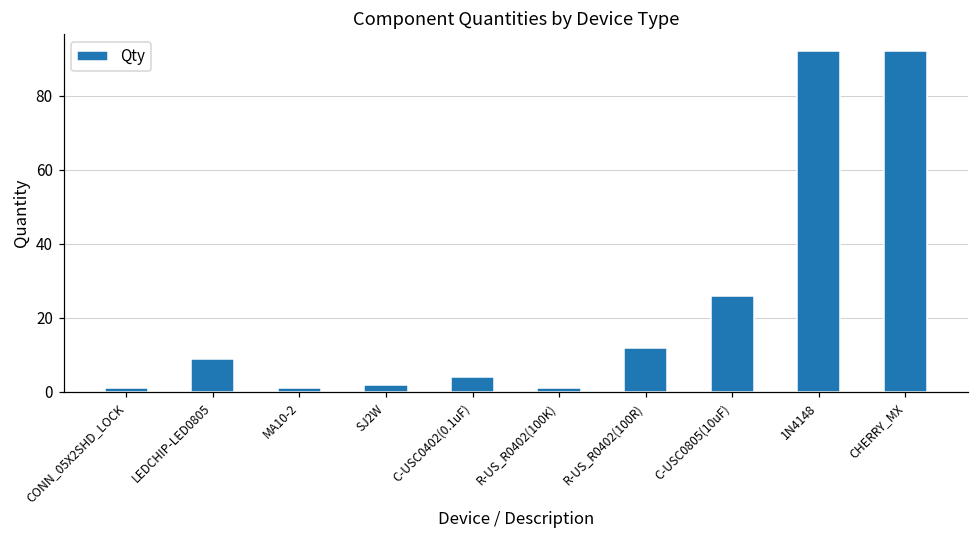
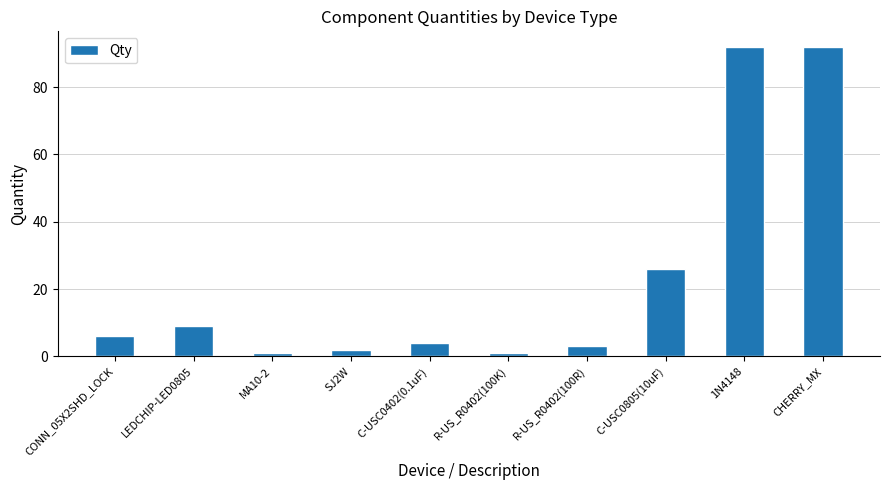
CONN_05X2SHD_LOCK: 1 -> 6
R-US_R0402(100R): 12 -> 3
